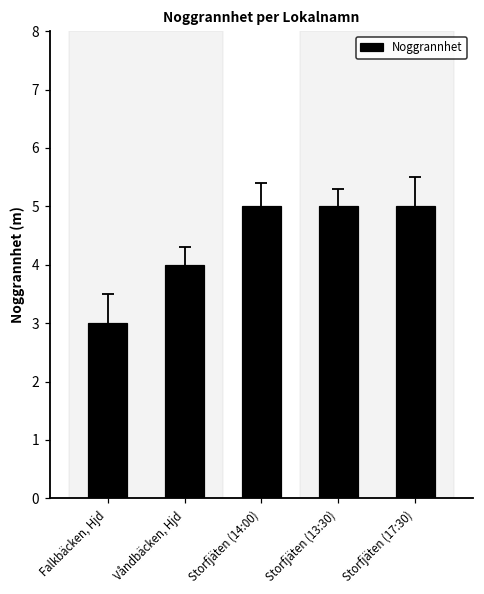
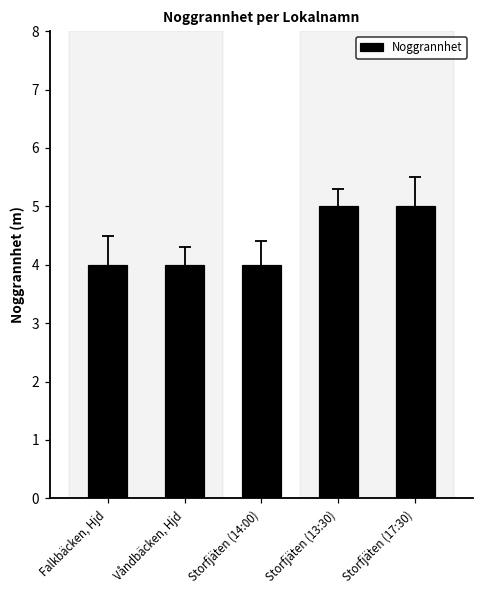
Noggrannhet, Falkbäcken, Hjd: 3 -> 4
Noggrannhet, Storfjäten (14:00): 5 -> 4
